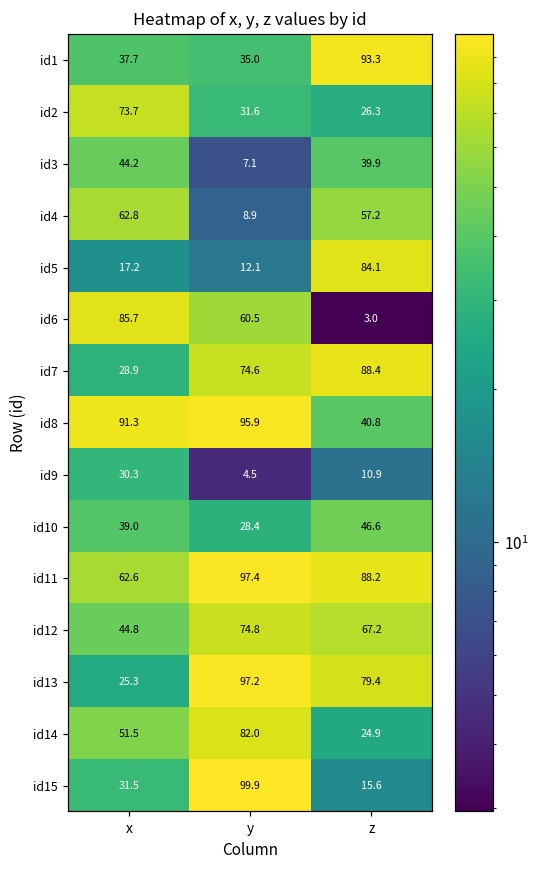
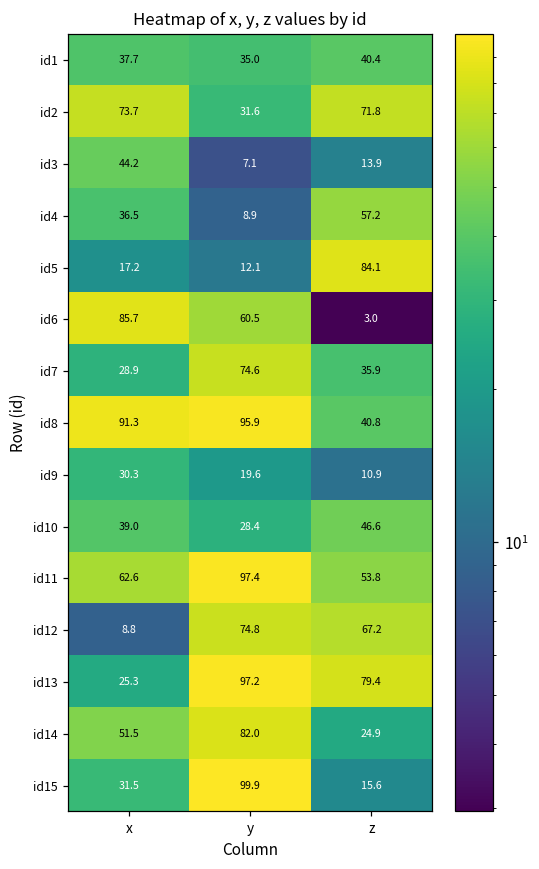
id1, z: 93.3 -> 40.4
id2, z: 26.3 -> 71.8
id3, z: 39.9 -> 13.9
id4, x: 62.8 -> 36.5
id7, z: 88.4 -> 35.9
id9, y: 4.5 -> 19.6
id11, z: 88.2 -> 53.8
id12, x: 44.8 -> 8.8
